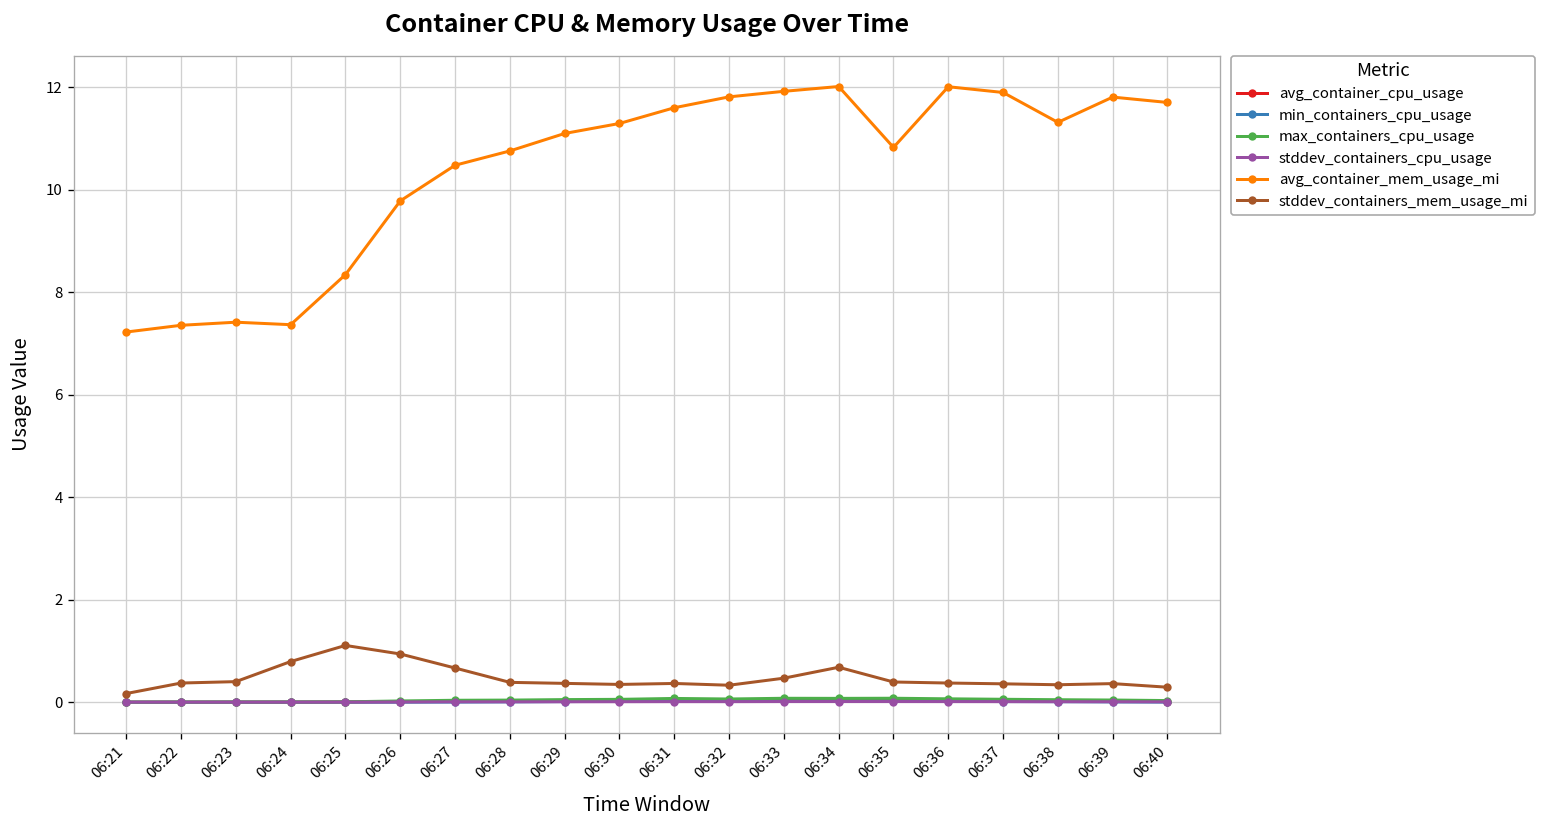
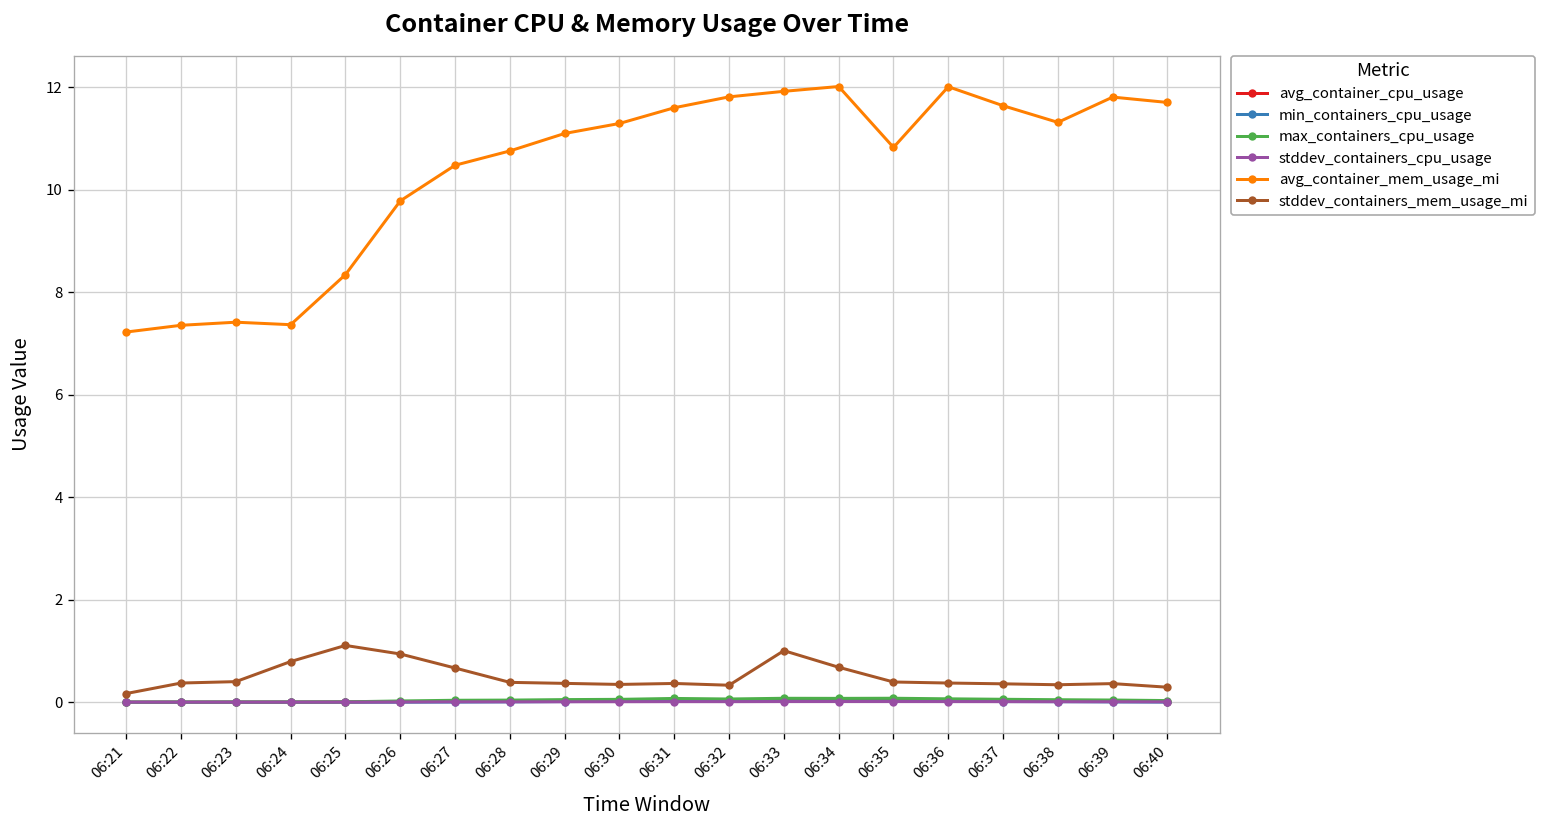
stddev_containers_mem_usage_mi, 06:33: 0.5 -> 1.0
avg_container_mem_usage_mi, 06:37: 11.9 -> 11.6
